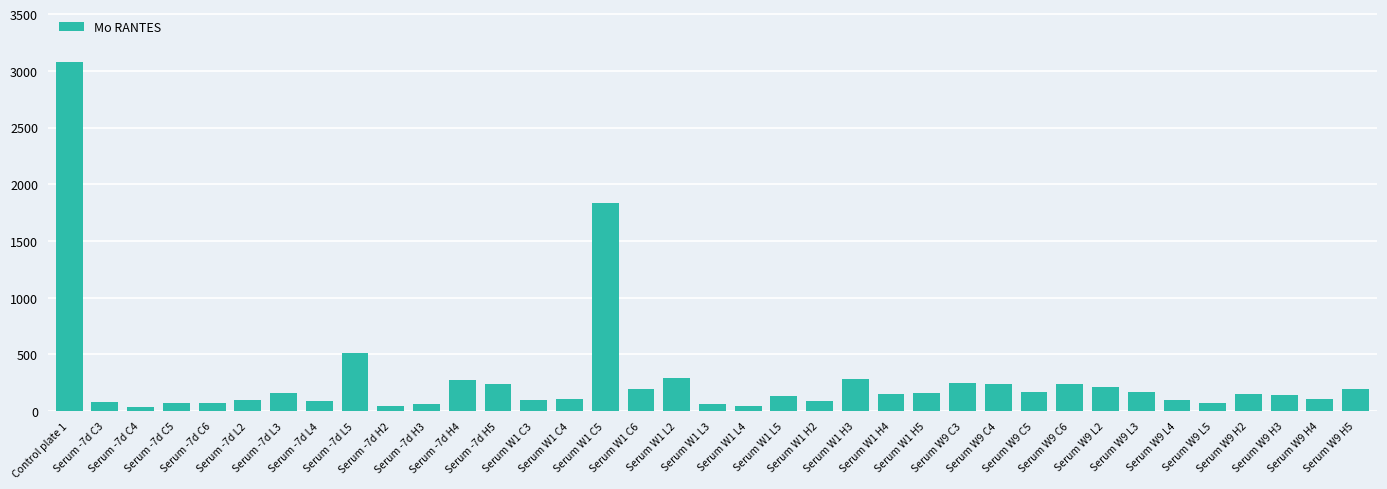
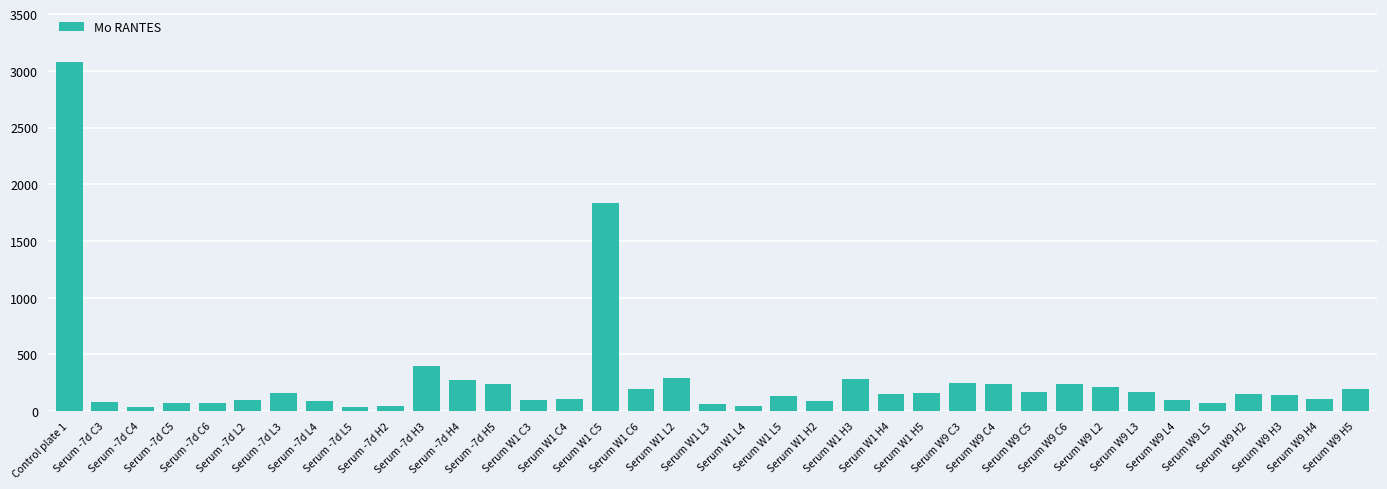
Serum -7d L5: 520 -> 40
Serum -7d H3: 60 -> 400
